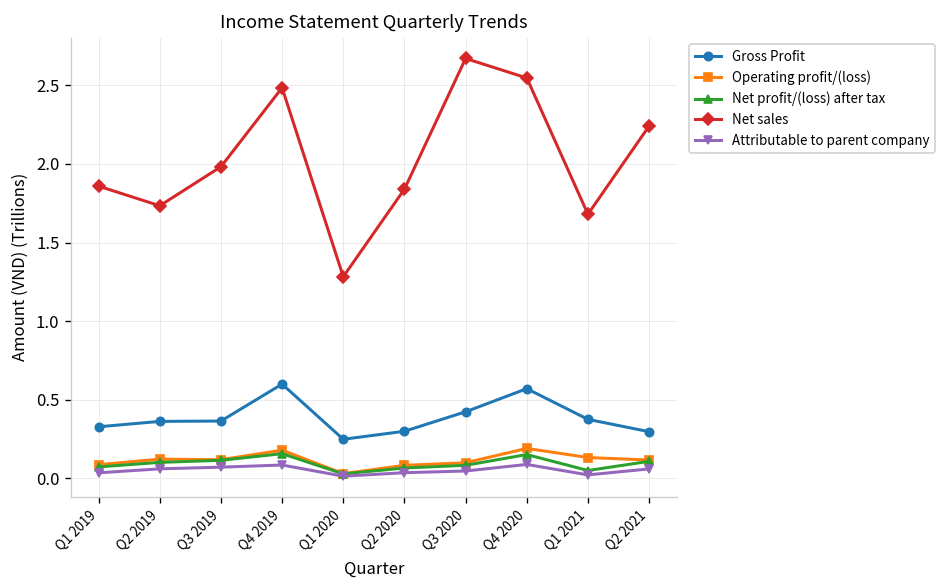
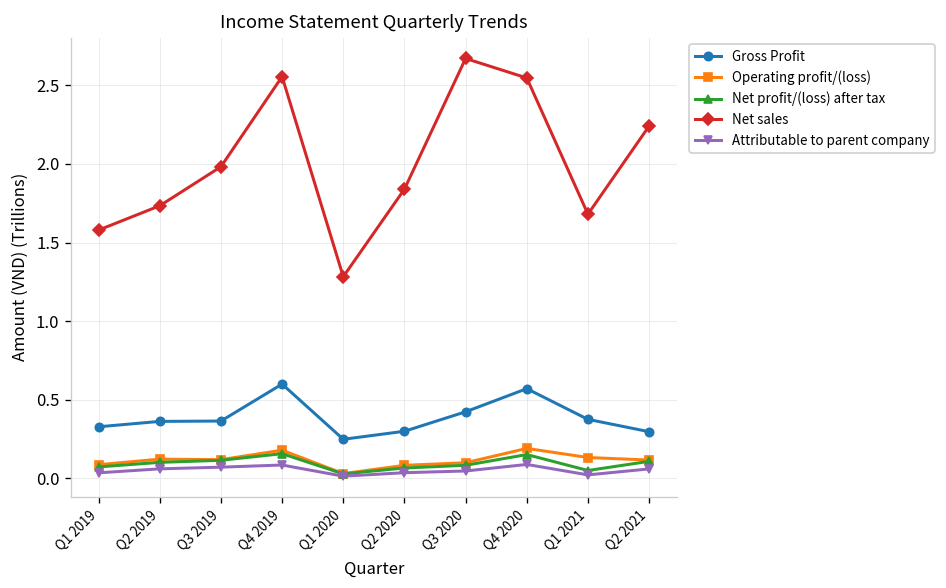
Net sales, Q1 2019: 1.86 -> 1.58
Net sales, Q4 2019: 2.48 -> 2.55
